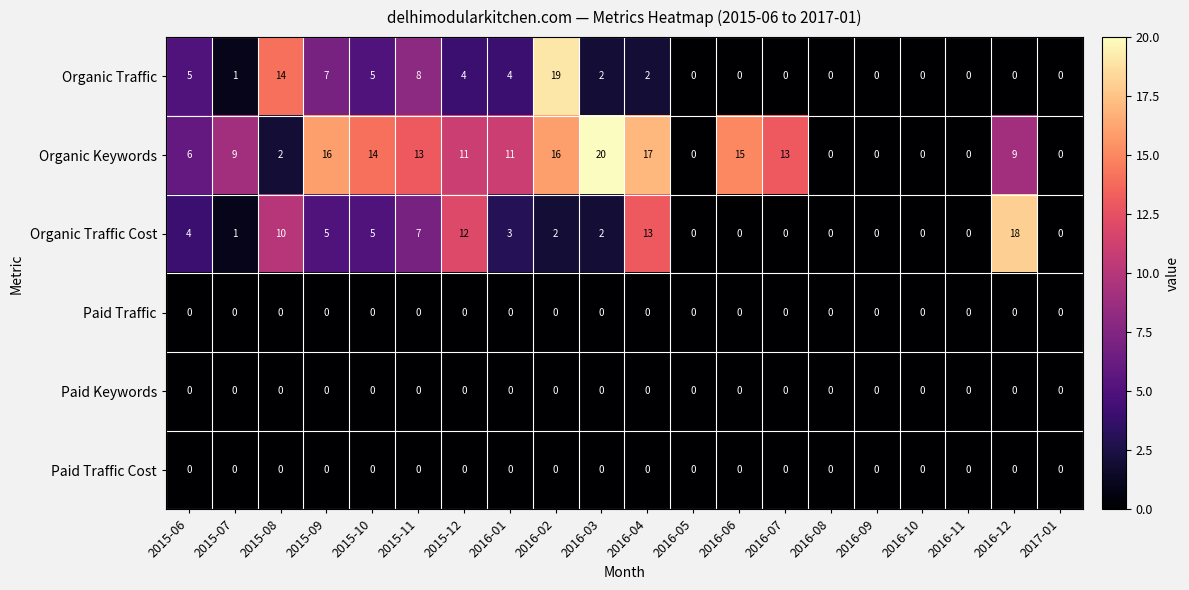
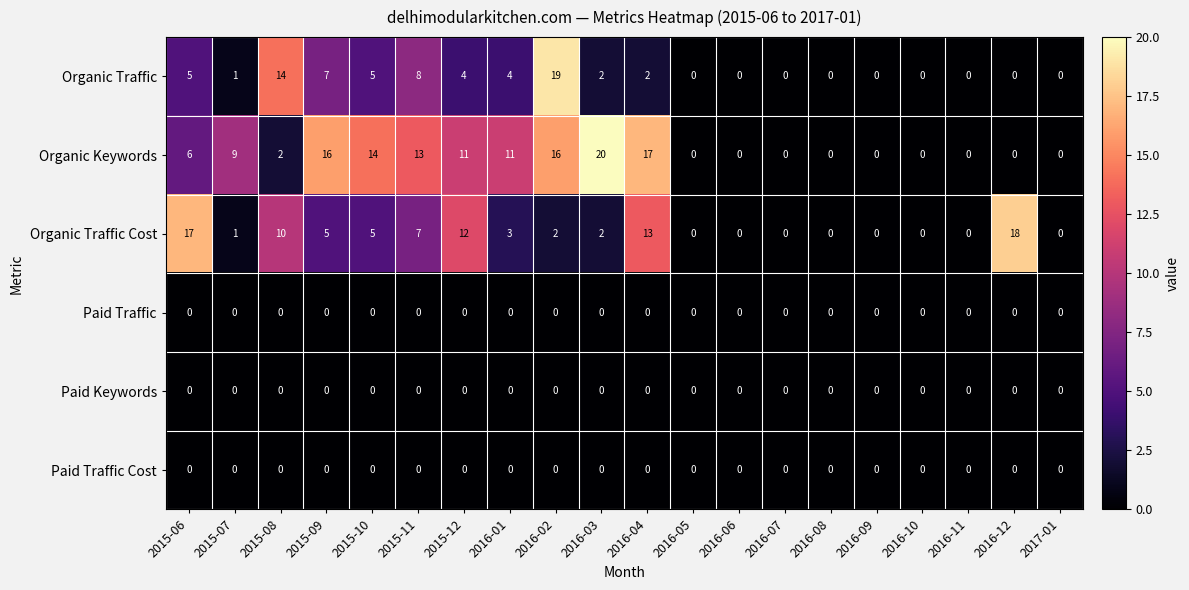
Organic Keywords, 2016-06: 15 -> 0
Organic Keywords, 2016-07: 13 -> 0
Organic Keywords, 2016-12: 9 -> 0
Organic Traffic Cost, 2015-06: 4 -> 17
